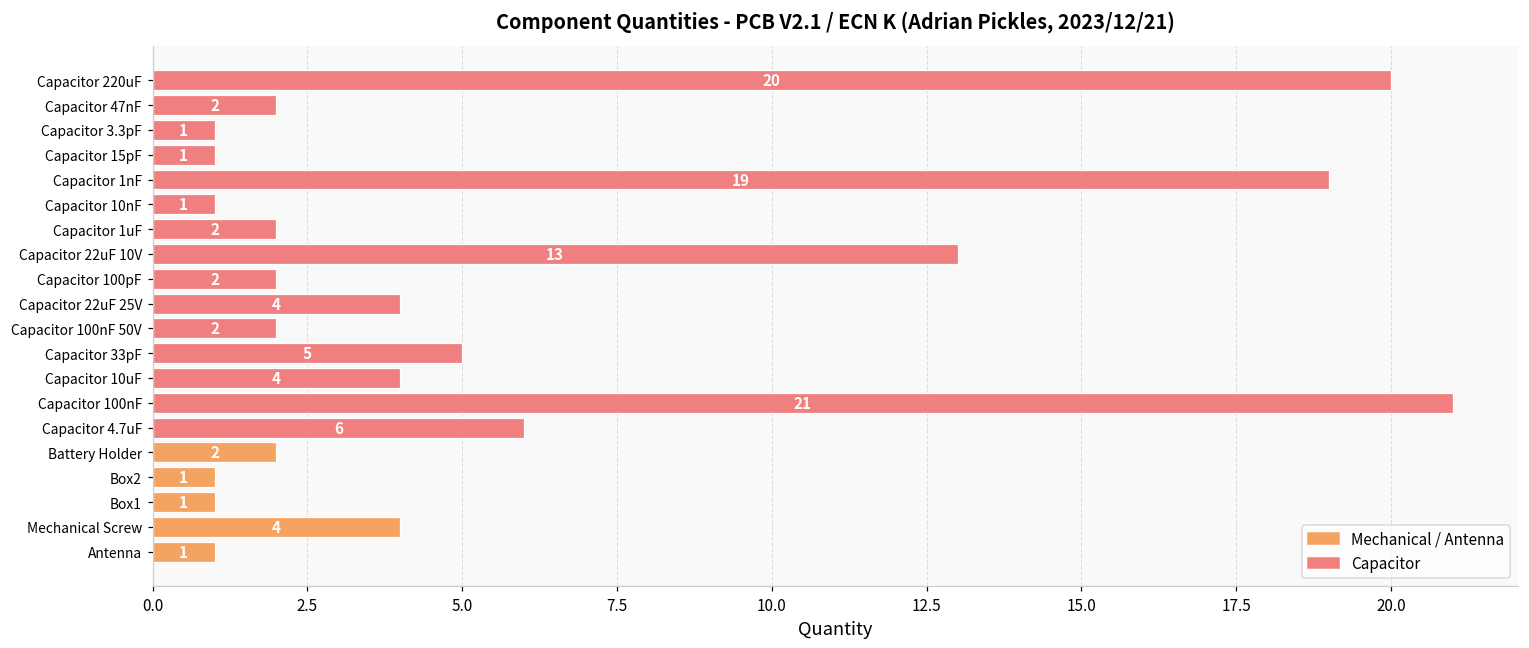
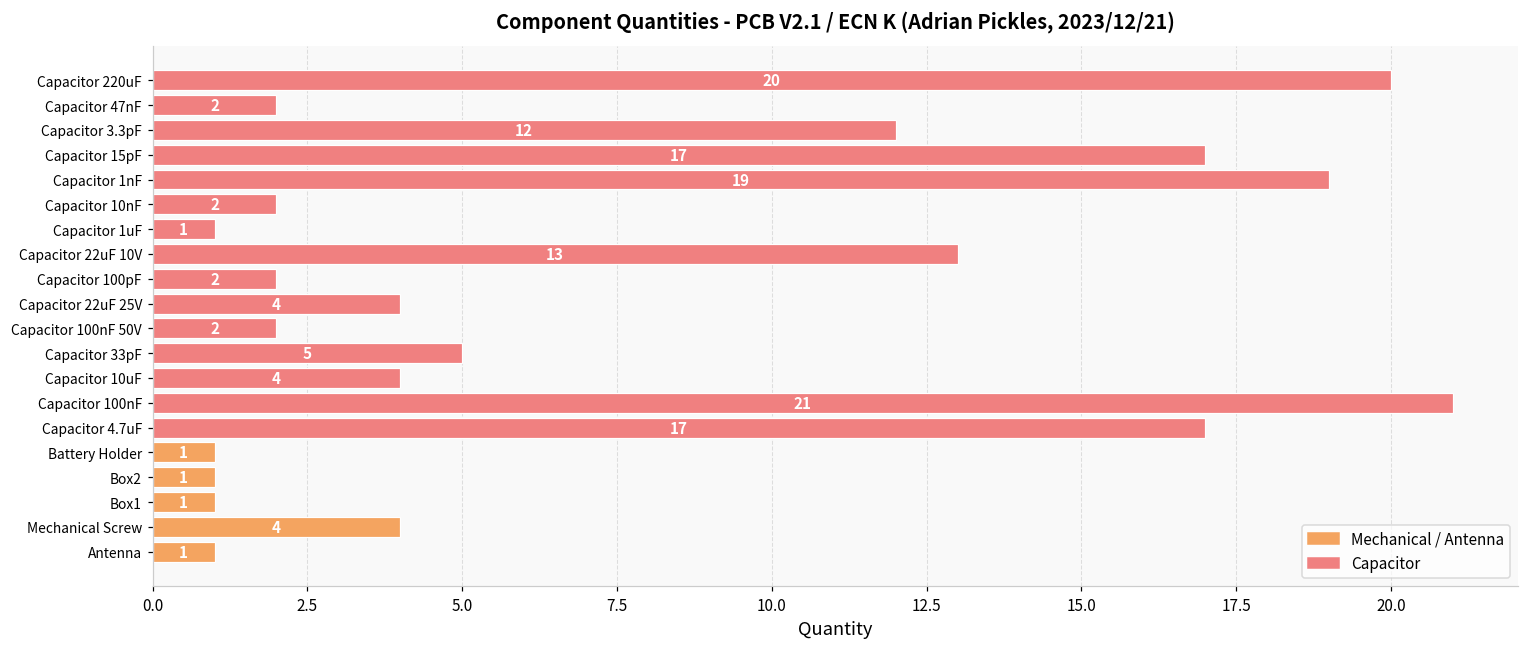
Capacitor 3.3pF: 1 -> 12
Capacitor 15pF: 1 -> 17
Capacitor 10nF: 1 -> 2
Capacitor 1uF: 2 -> 1
Capacitor 4.7uF: 6 -> 17
Battery Holder: 2 -> 1
